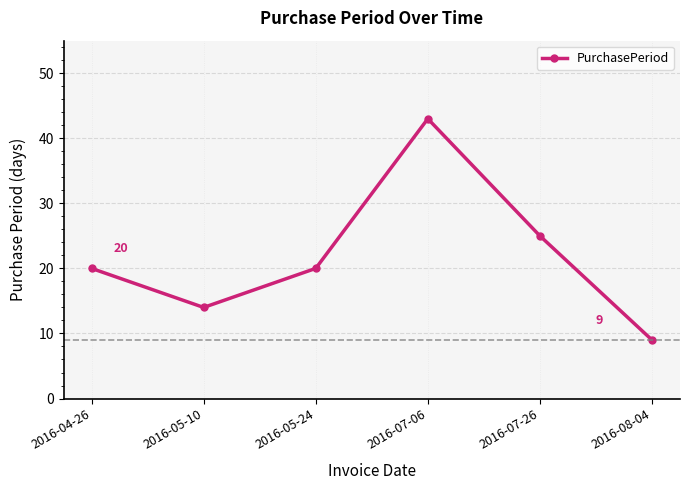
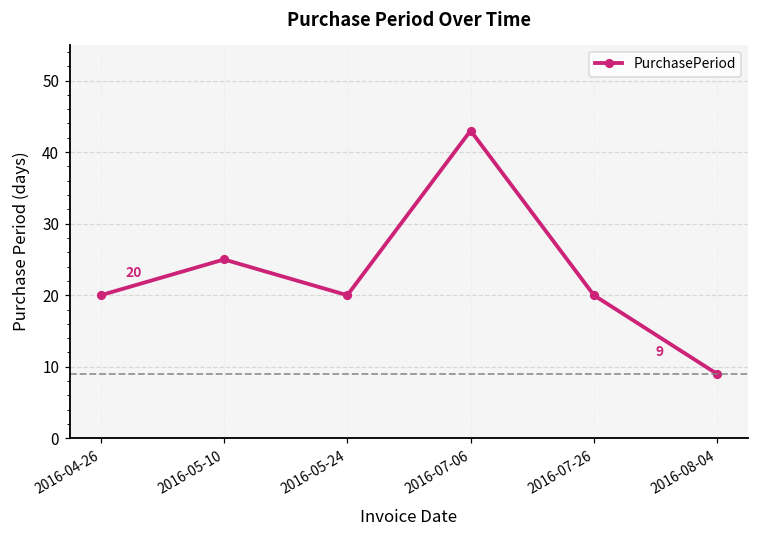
2016-05-10: 14 -> 25
2016-07-26: 25 -> 20
